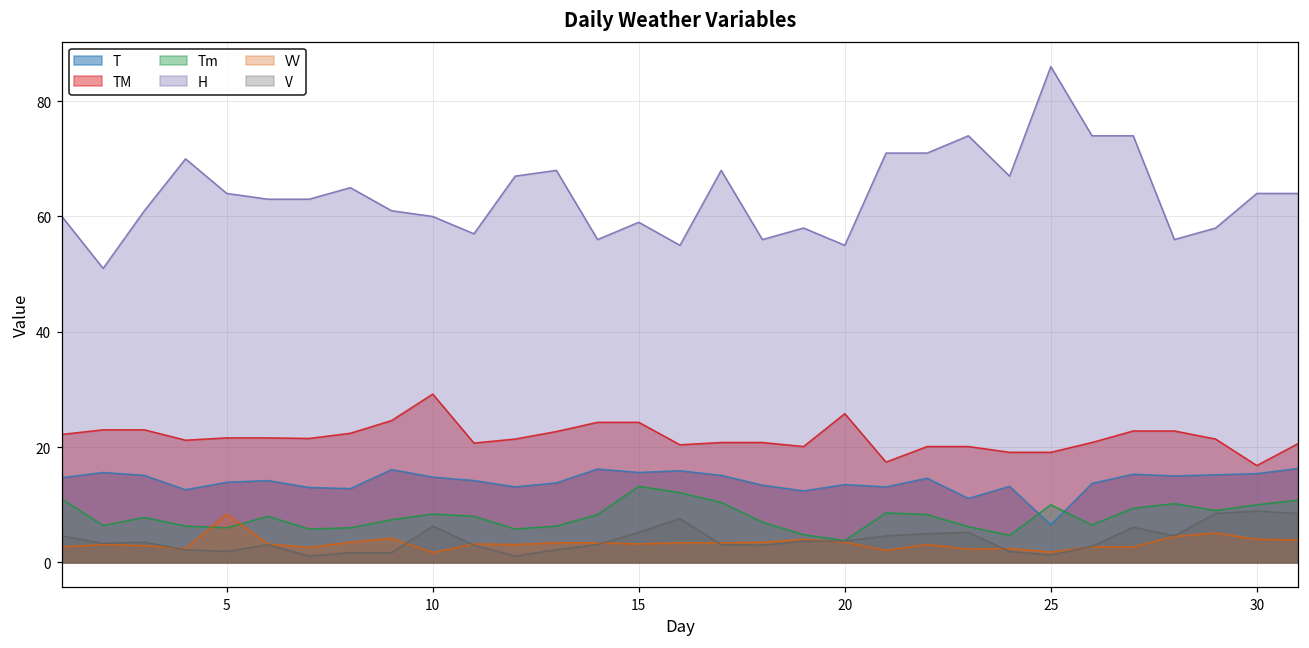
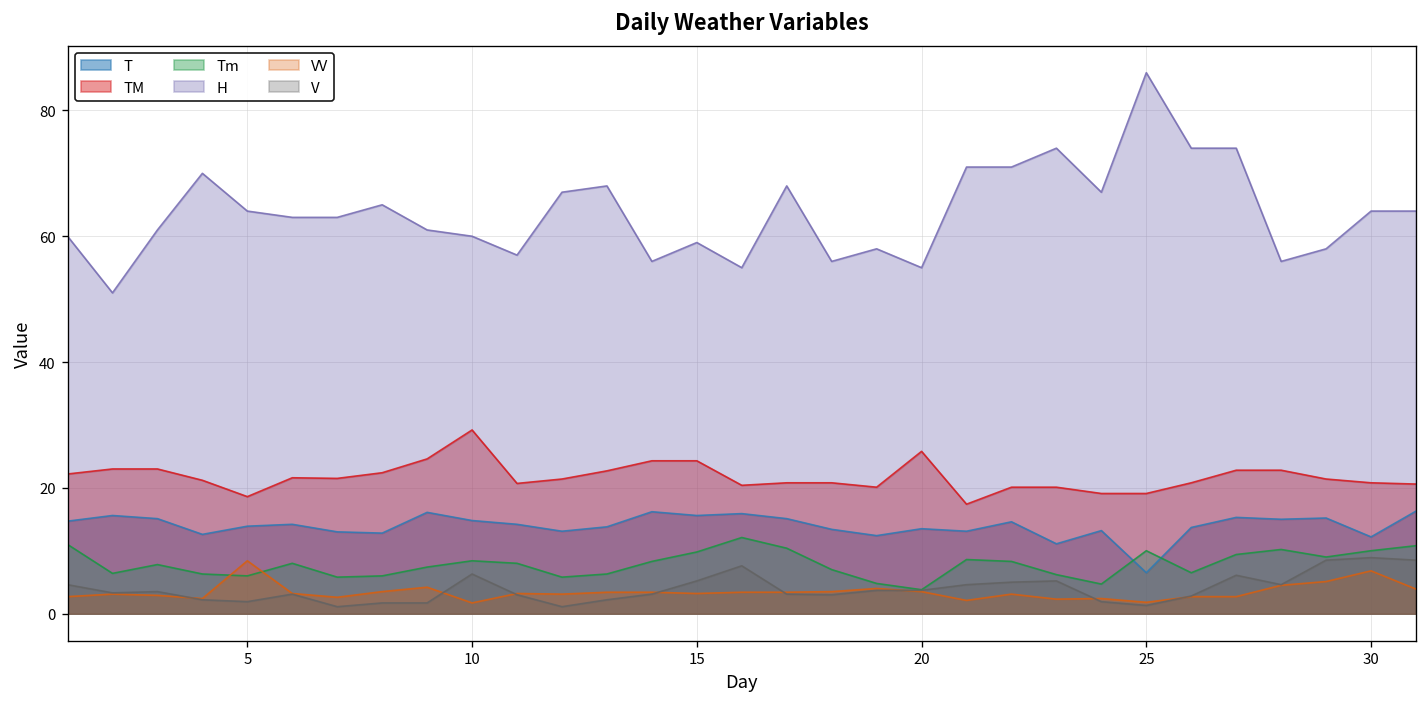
TM, 5: 22 -> 19
Tm, 15: 13 -> 10
T, 30: 15 -> 12
TM, 30: 17 -> 21
VV, 30: 4 -> 7
